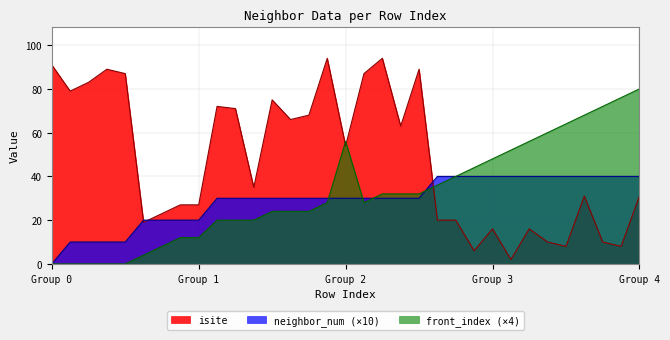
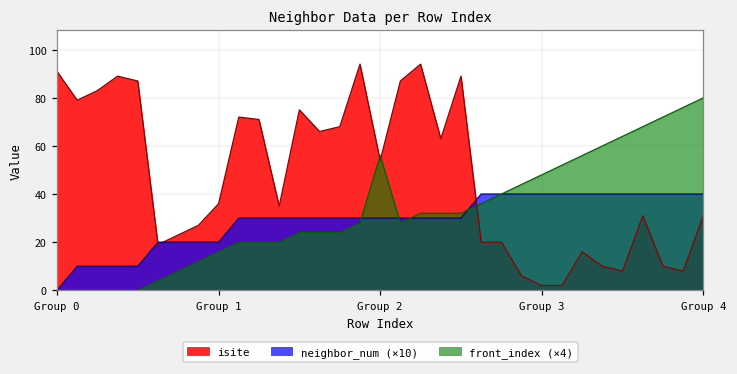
isite, Group 1: 27 -> 36
front_index (×4), Group 1: 12 -> 16
isite, Group 3: 16 -> 2
